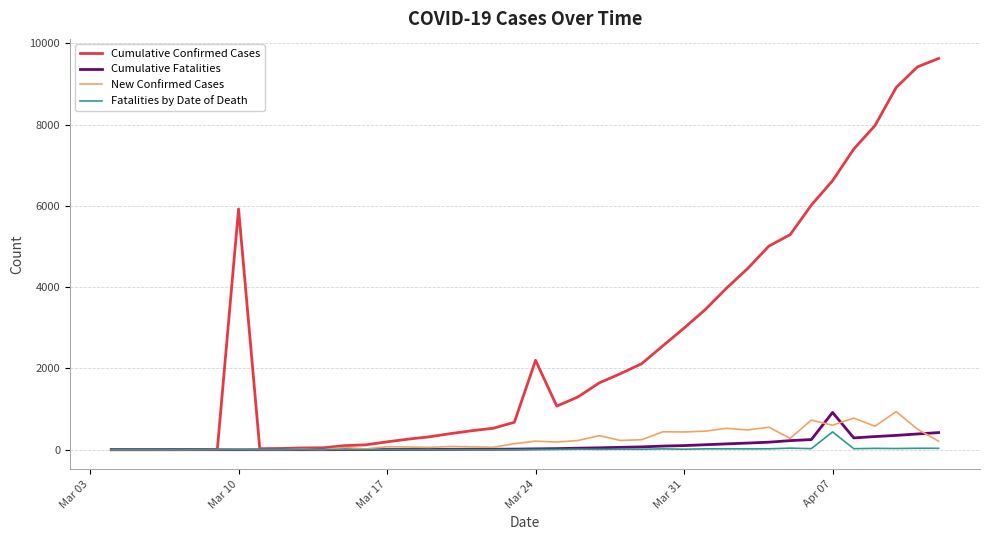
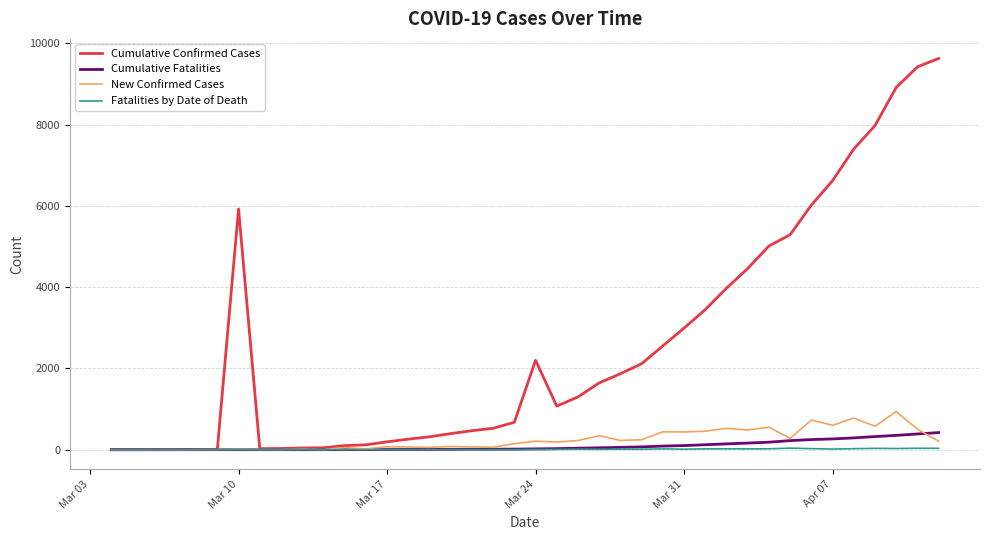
Cumulative Fatalities, Apr 07: 900 -> 300
Fatalities by Date of Death, Apr 07: 400 -> 0
